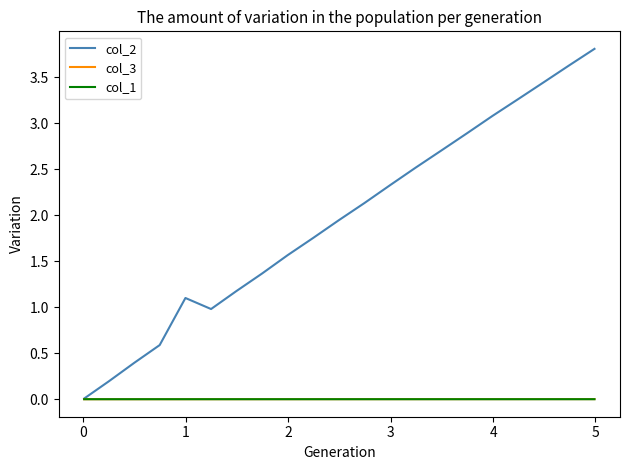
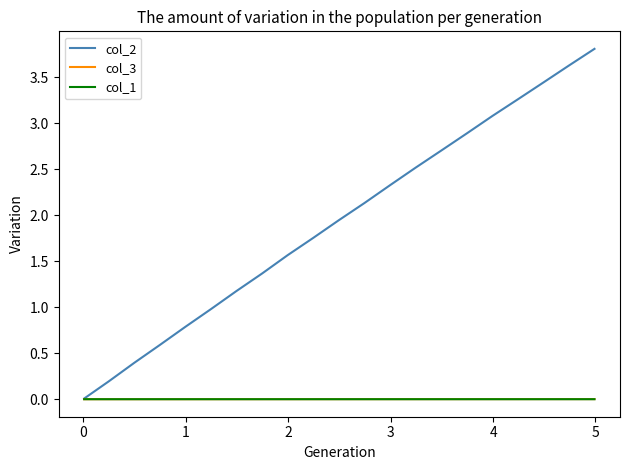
col_2, 1: 1.1 -> 0.8
